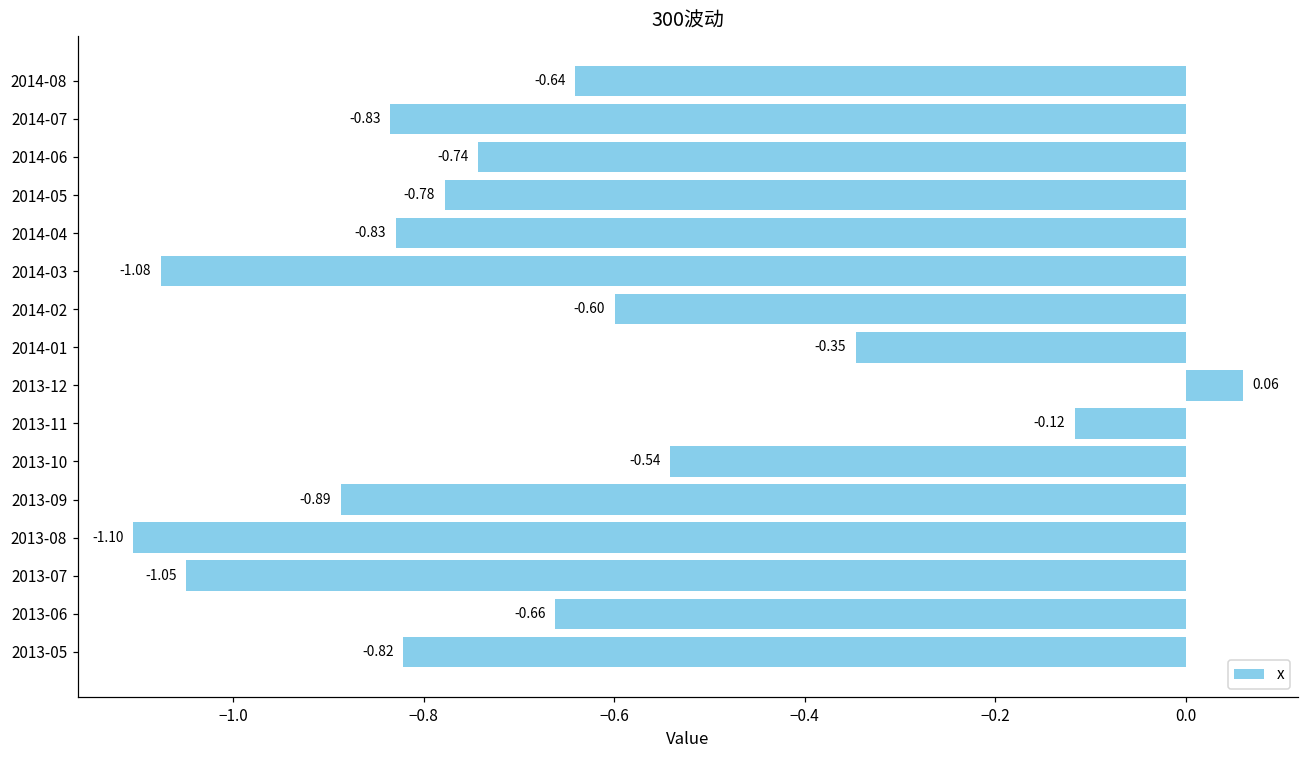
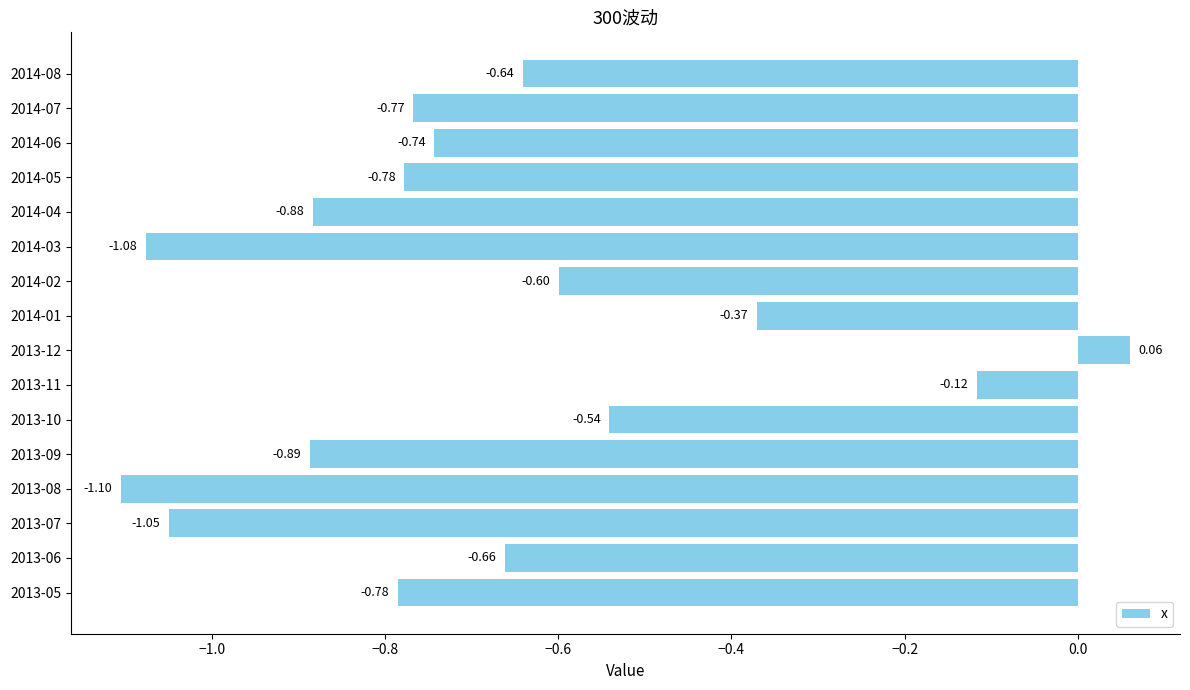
2014-07: -0.83 -> -0.77
2014-04: -0.83 -> -0.88
2014-01: -0.35 -> -0.37
2013-05: -0.82 -> -0.78
